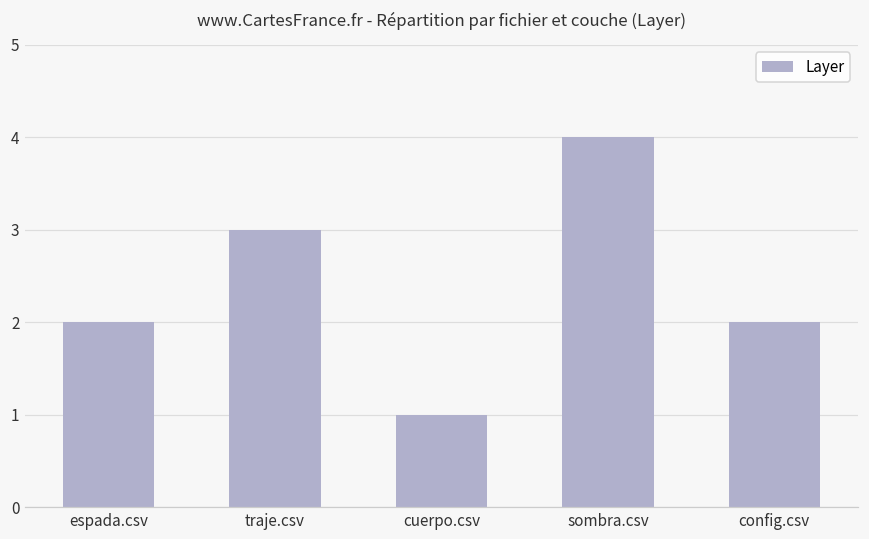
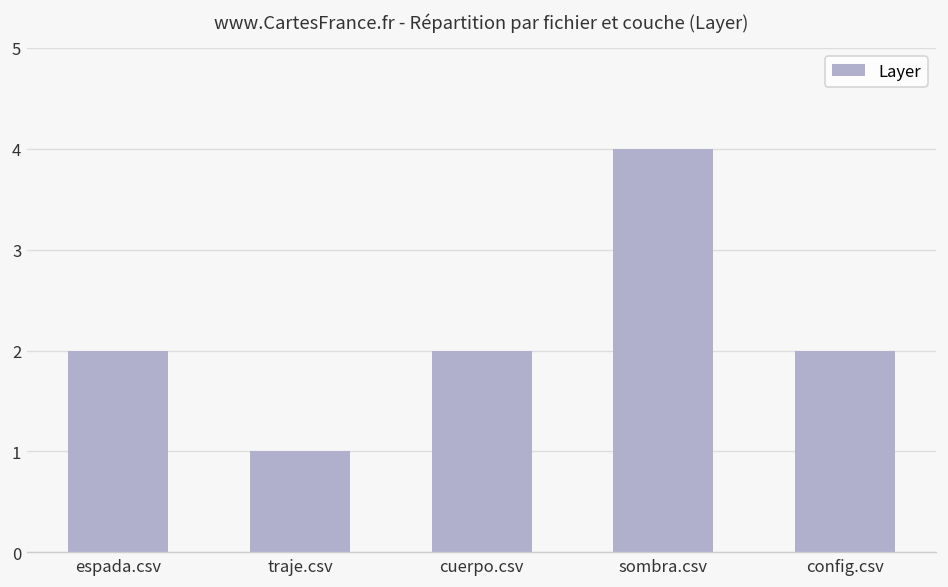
traje.csv: 3 -> 1
cuerpo.csv: 1 -> 2
